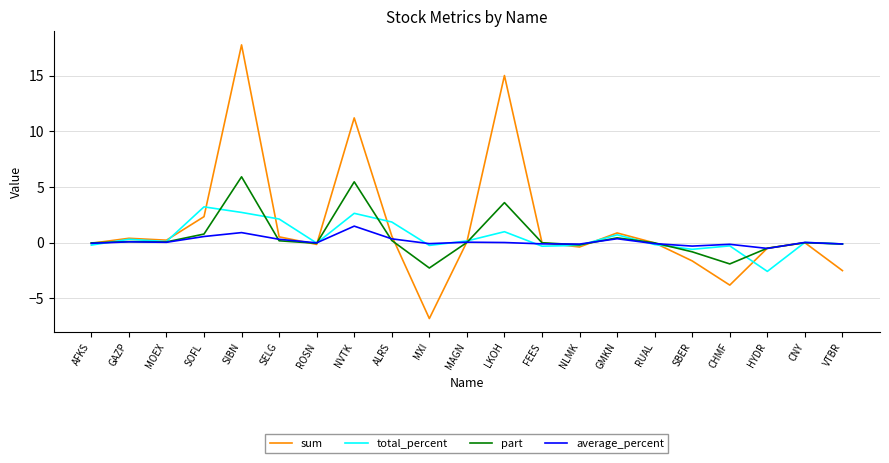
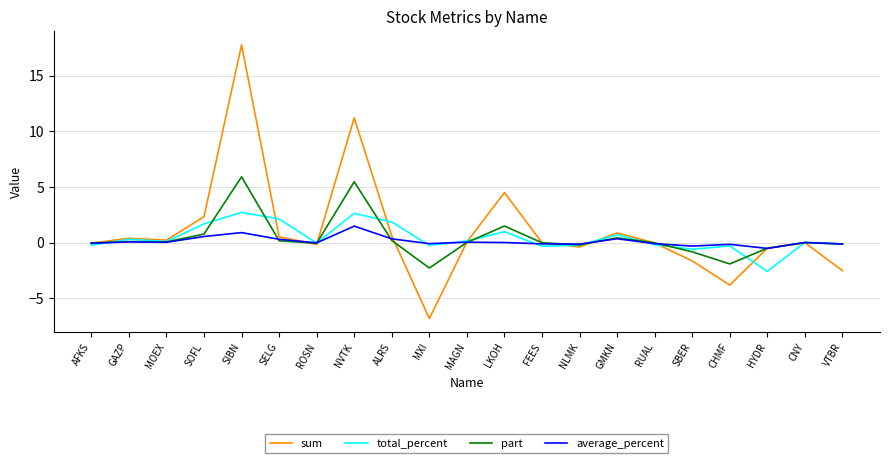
total_percent, SOFL: 3.2 -> 1.7
sum, LKOH: 15.0 -> 4.5
part, LKOH: 3.6 -> 1.5
